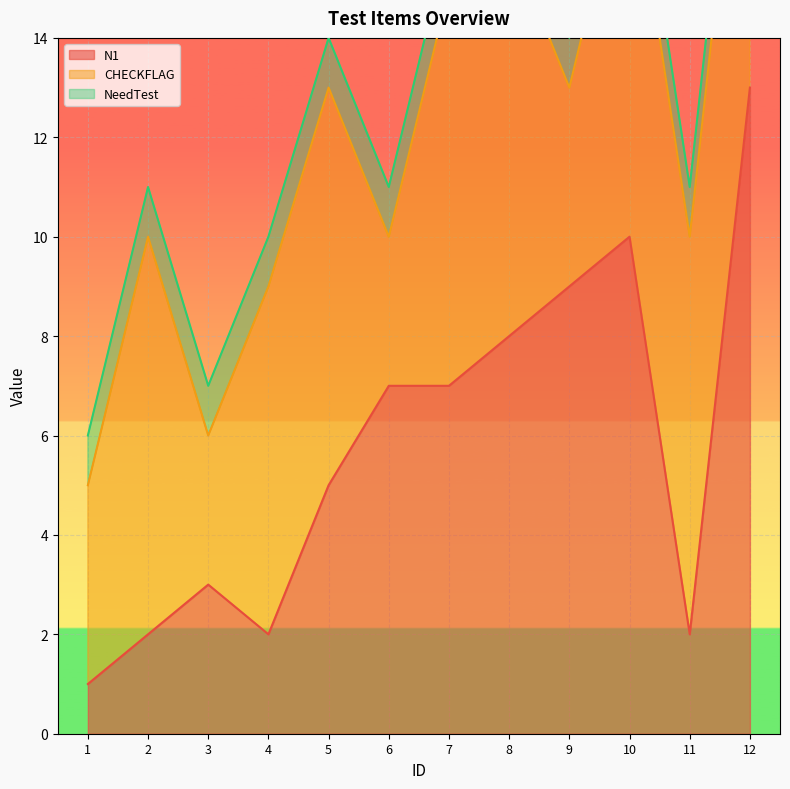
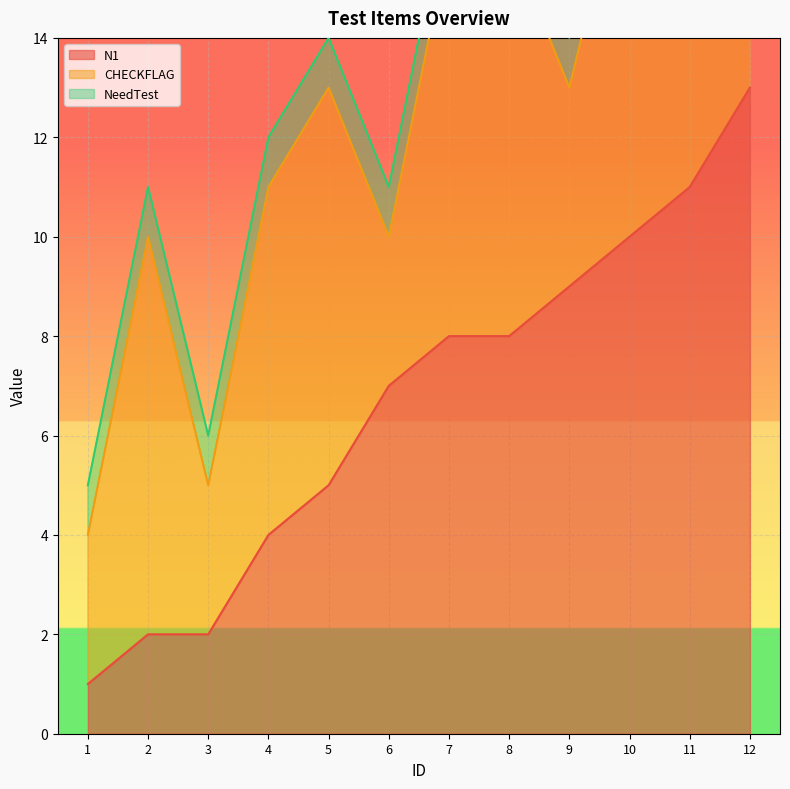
CHECKFLAG, 1: 4 -> 3
N1, 3: 3 -> 2
N1, 4: 2 -> 4
N1, 7: 7 -> 8
N1, 11: 2 -> 11
